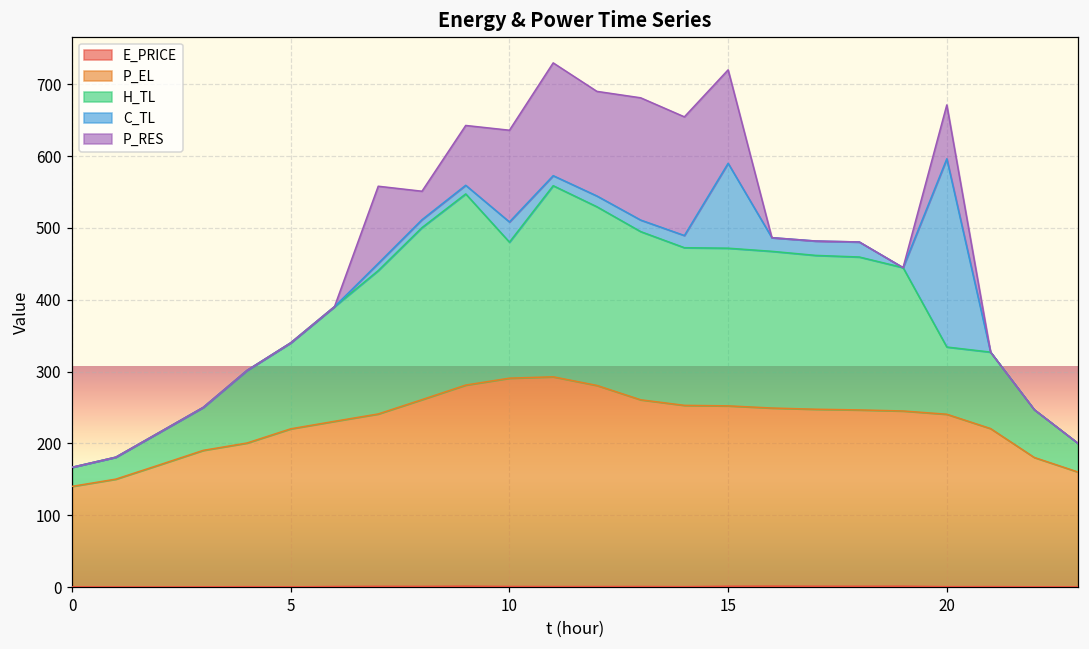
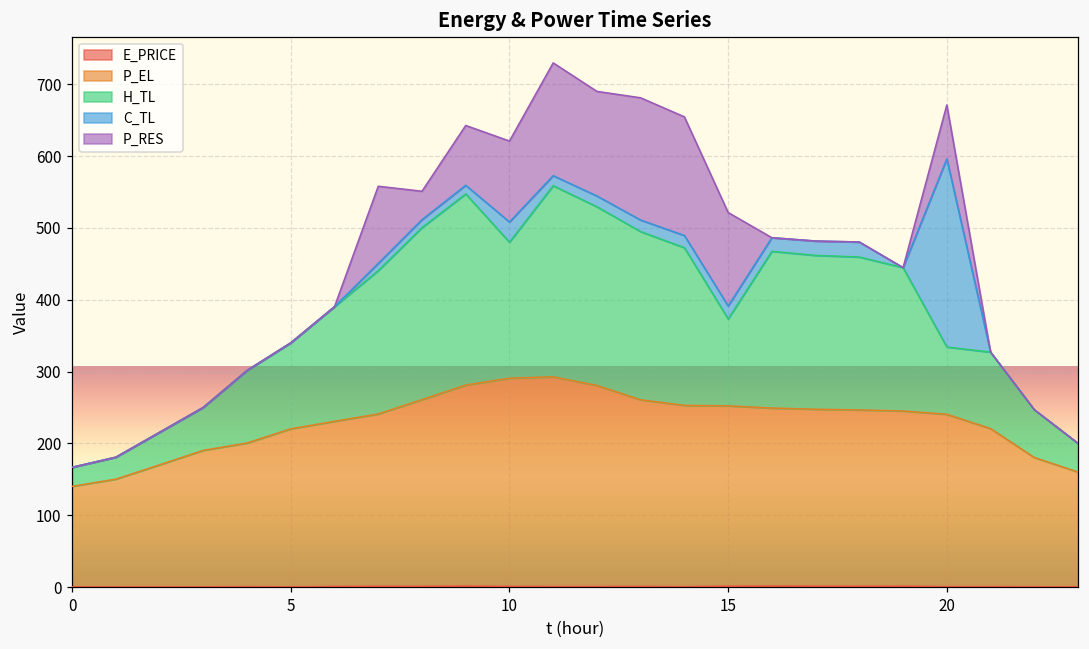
P_RES, 10: 130 -> 110
H_TL, 15: 220 -> 120
C_TL, 15: 120 -> 20
